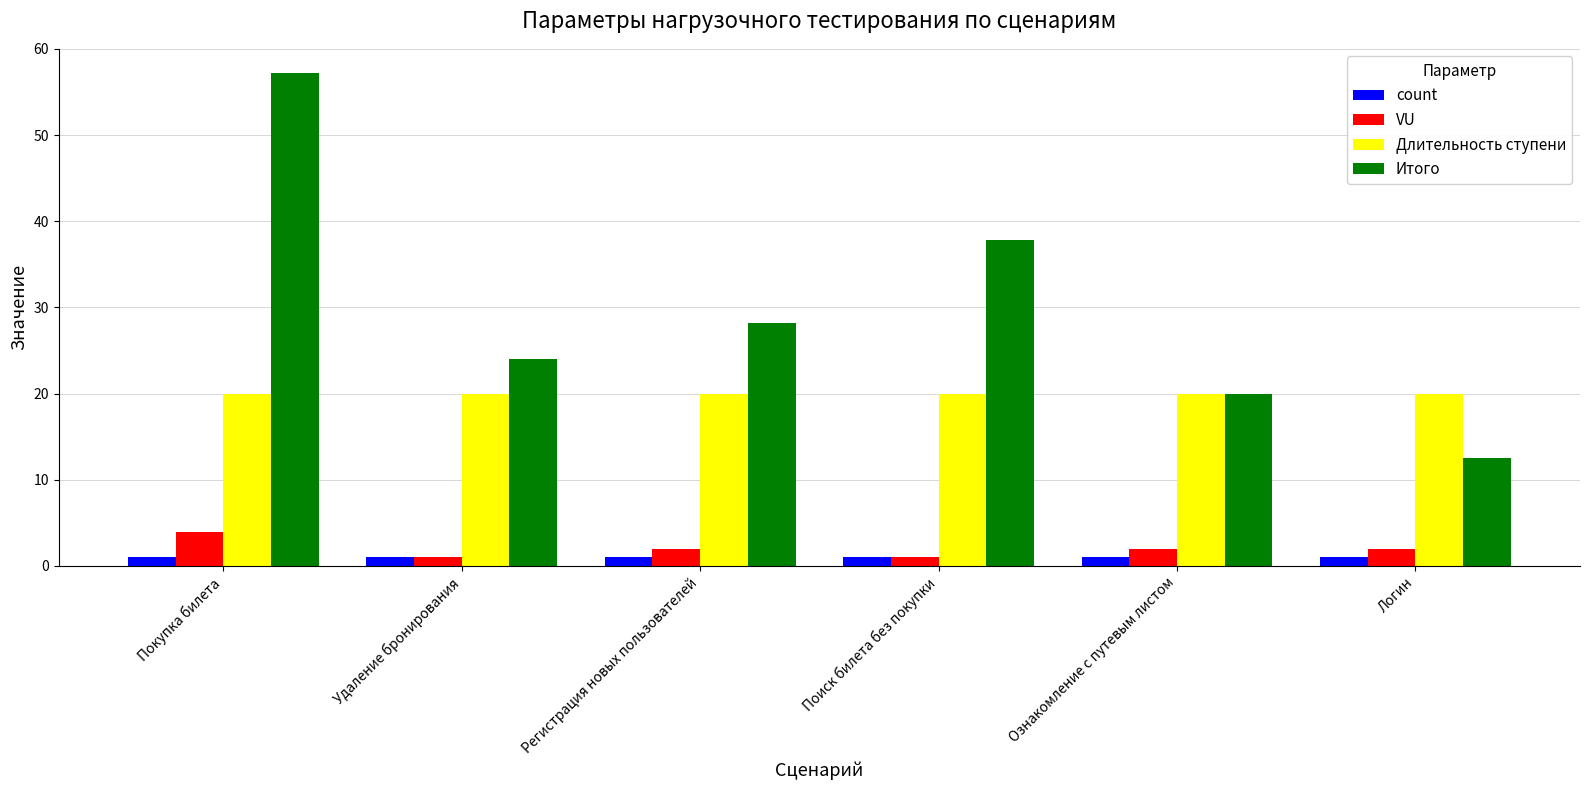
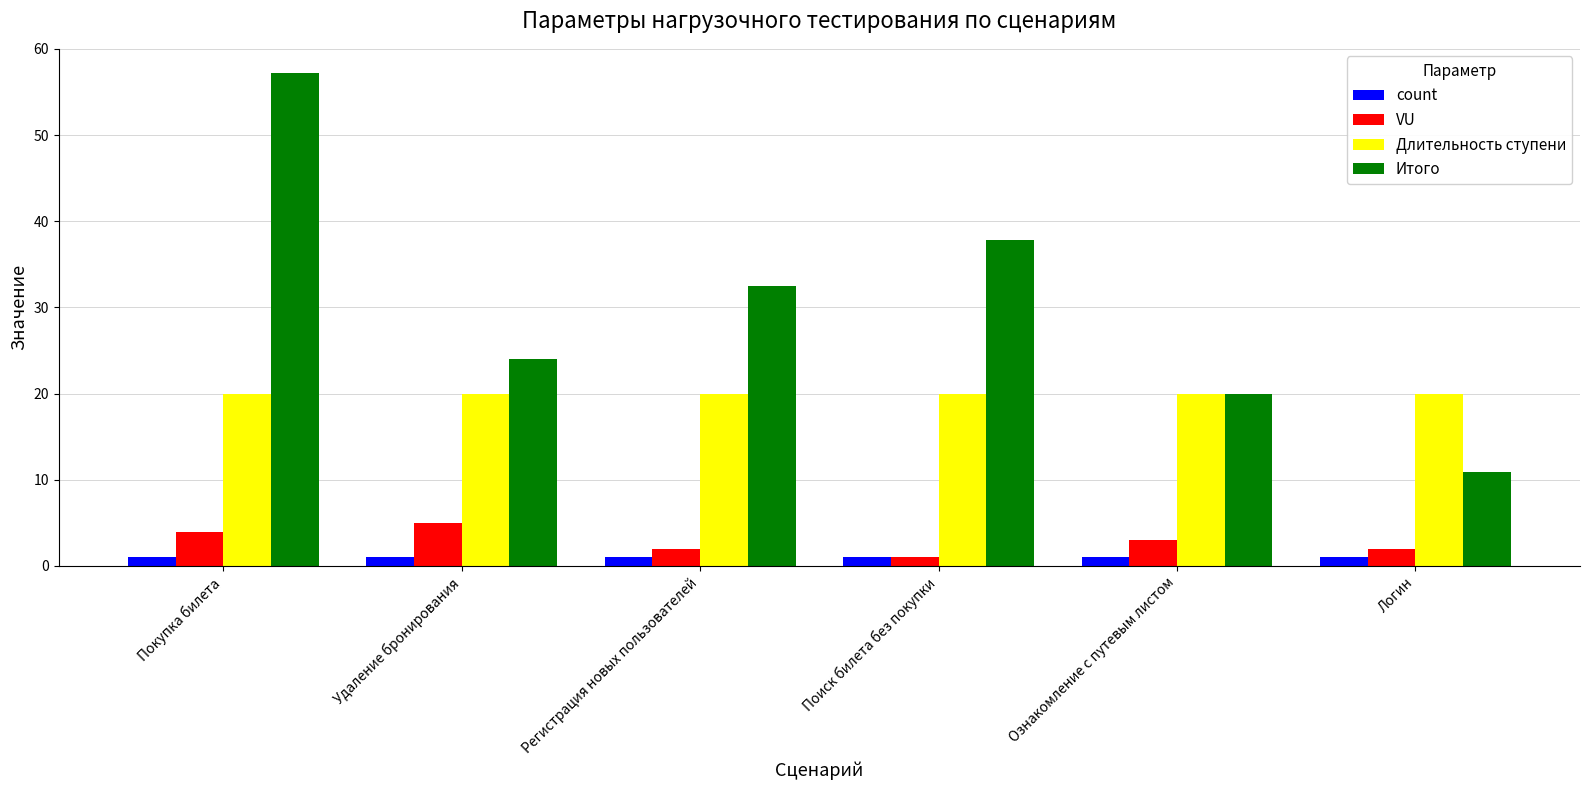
VU, Удаление бронирования: 1 -> 5
Итого, Регистрация новых пользователей: 28 -> 32
VU, Ознакомление с путевым листом: 2 -> 3
Итого, Логин: 13 -> 11
